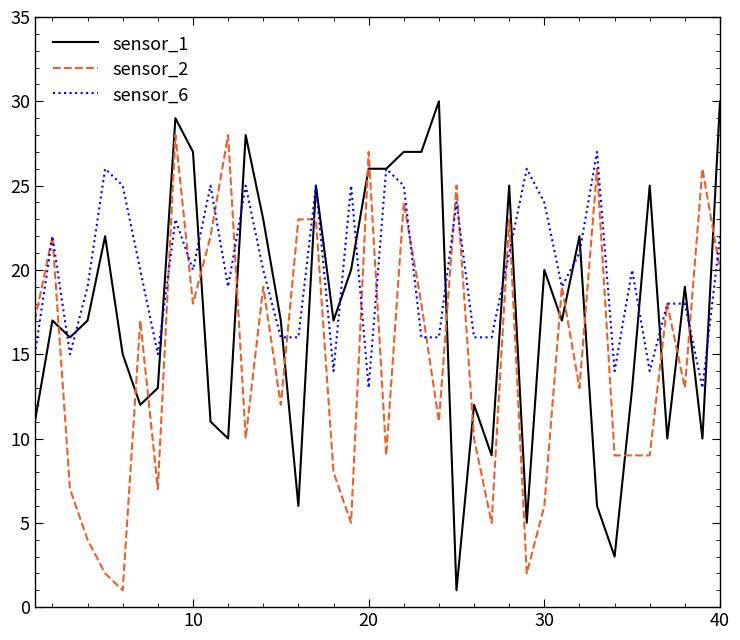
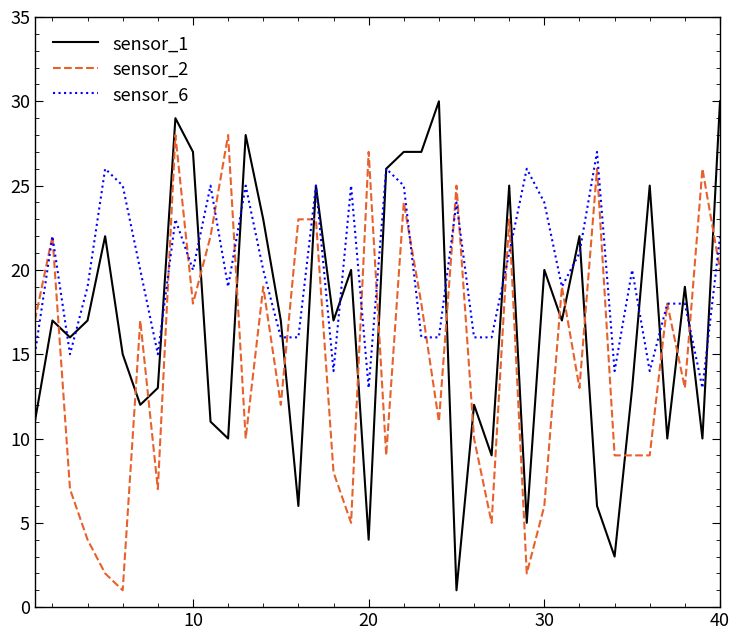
sensor_1, 20: 26 -> 4
